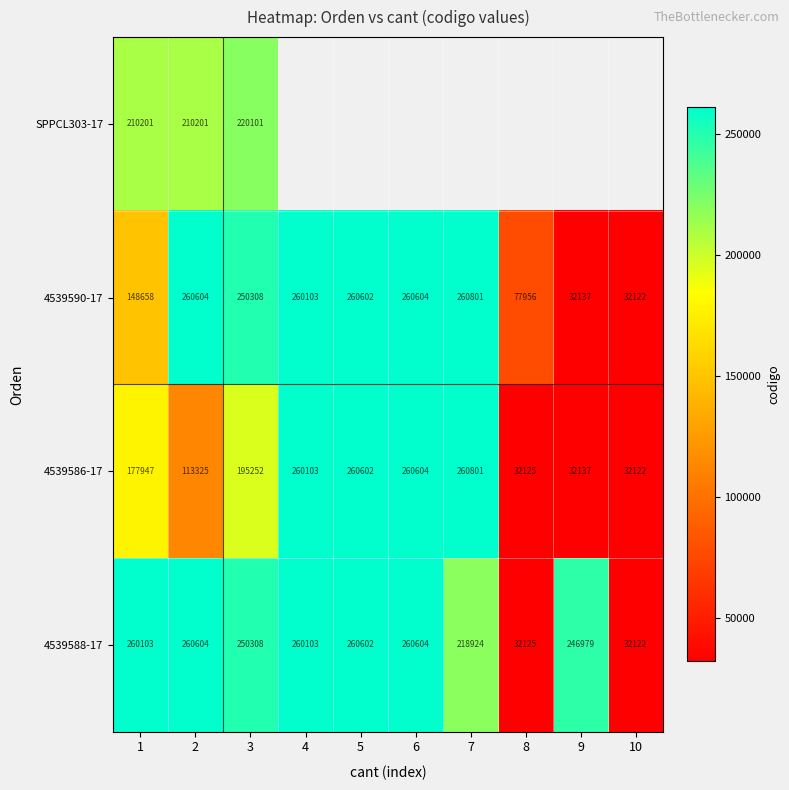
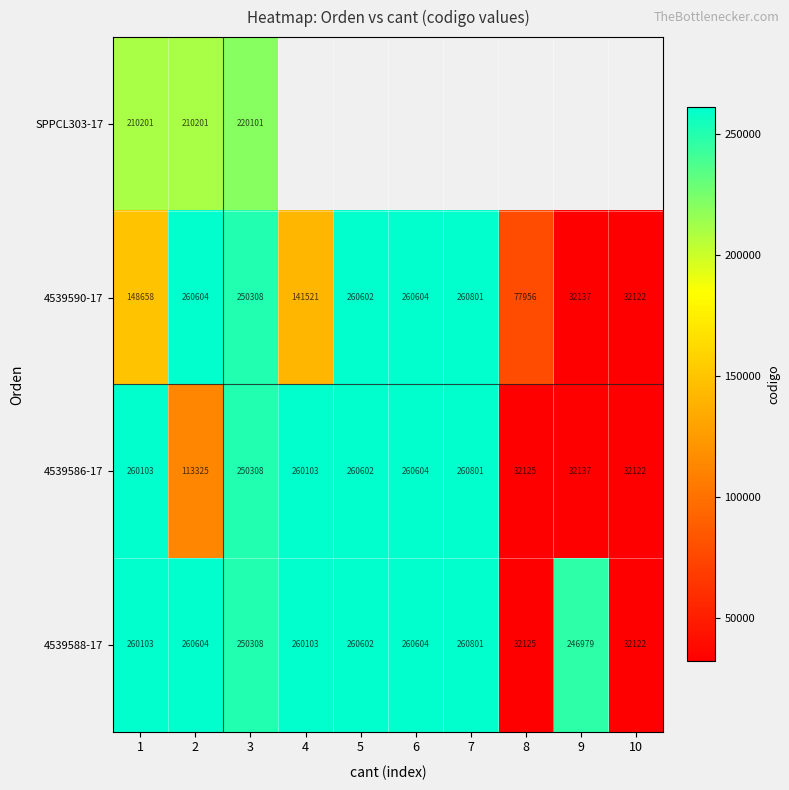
4539590-17, 4: 260103 -> 141521
4539586-17, 1: 177947 -> 260103
4539586-17, 3: 195252 -> 250308
4539588-17, 7: 218924 -> 260801
